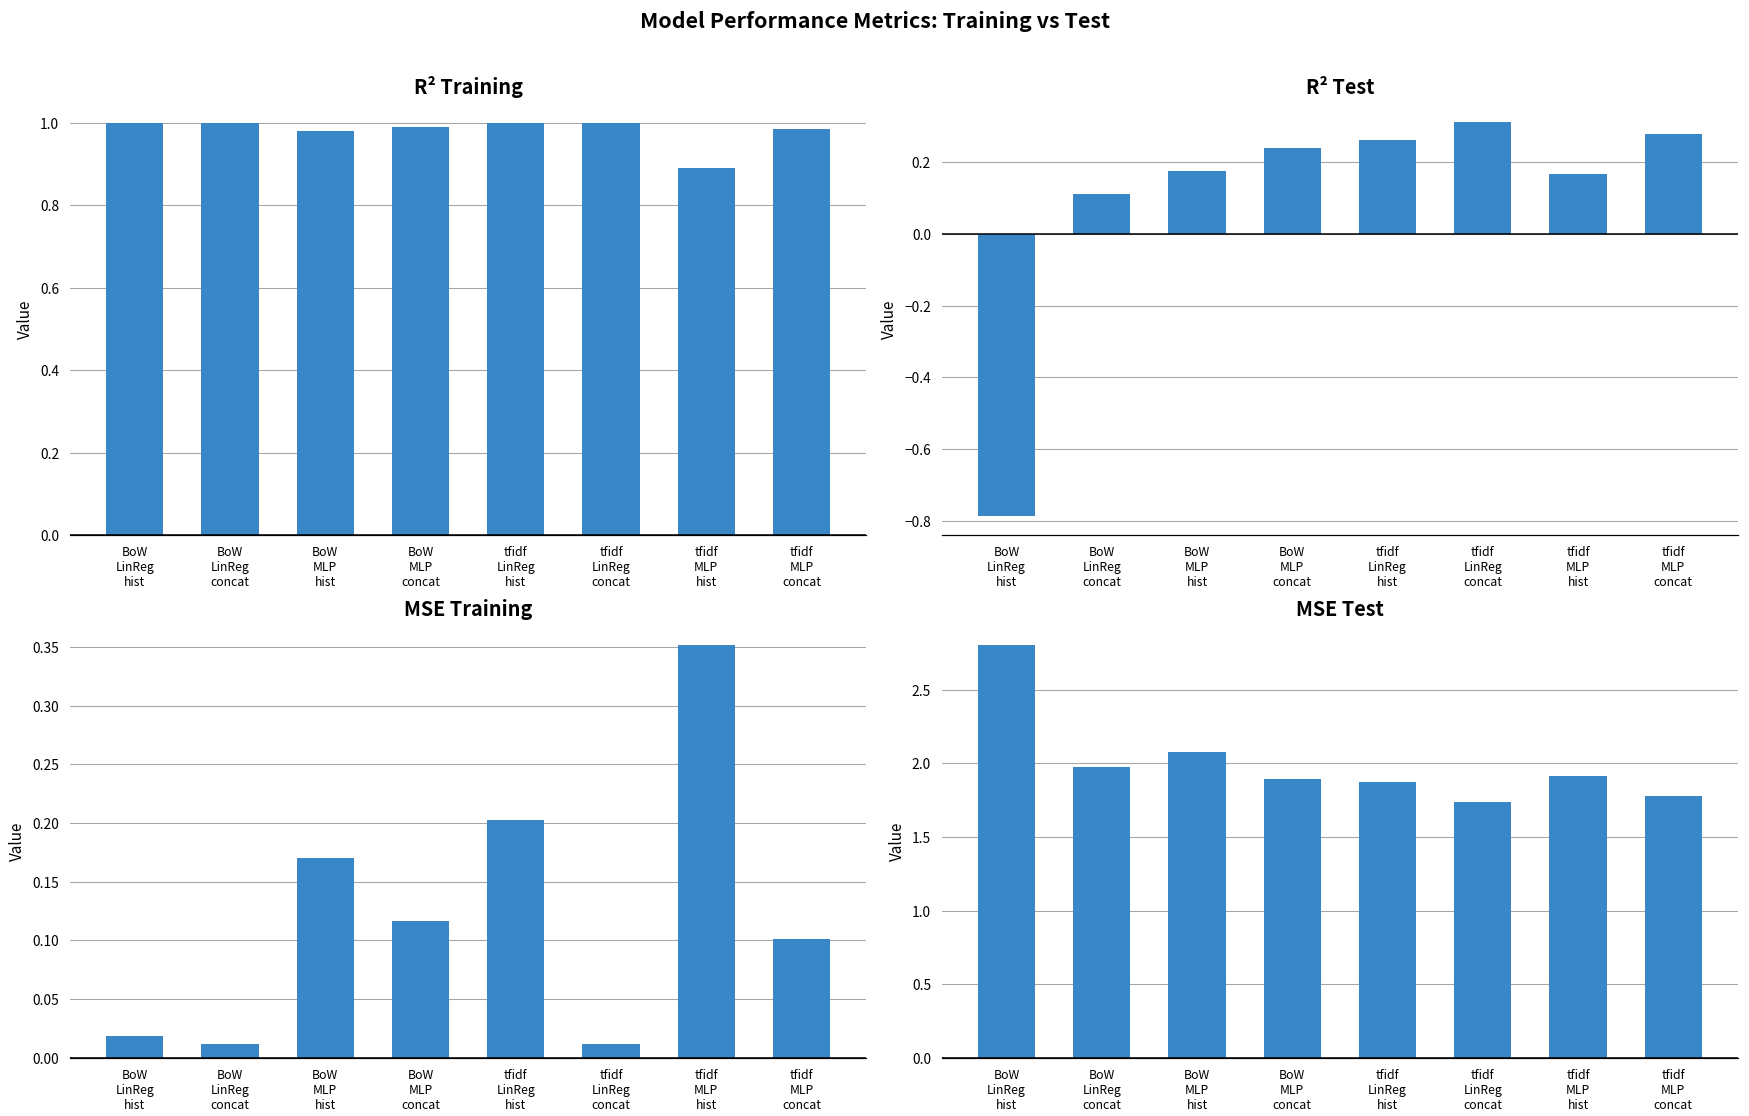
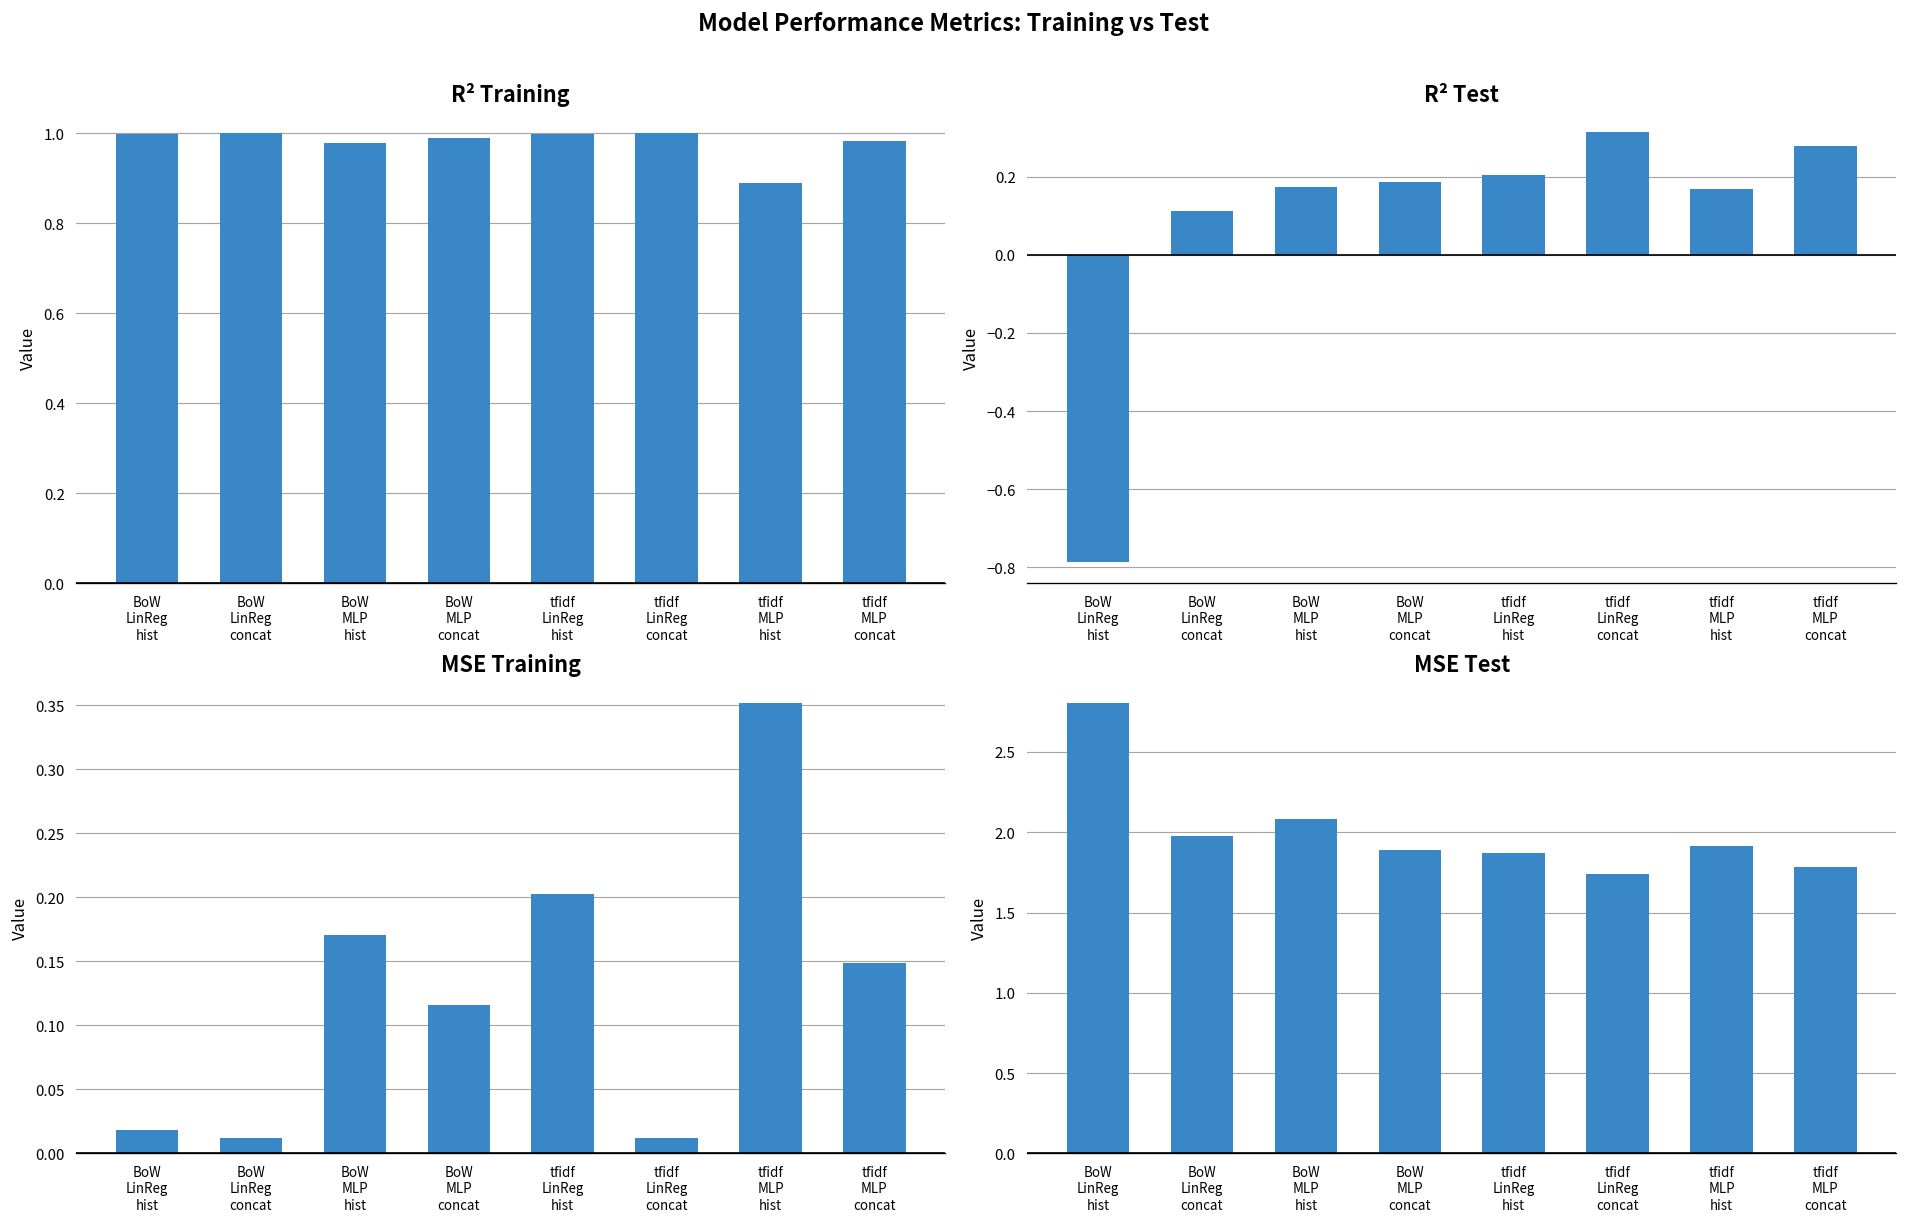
R² Test, BoW MLP concat: 0.24 -> 0.19
R² Test, tfidf LinReg hist: 0.26 -> 0.20
MSE Training, tfidf MLP concat: 0.101 -> 0.149
